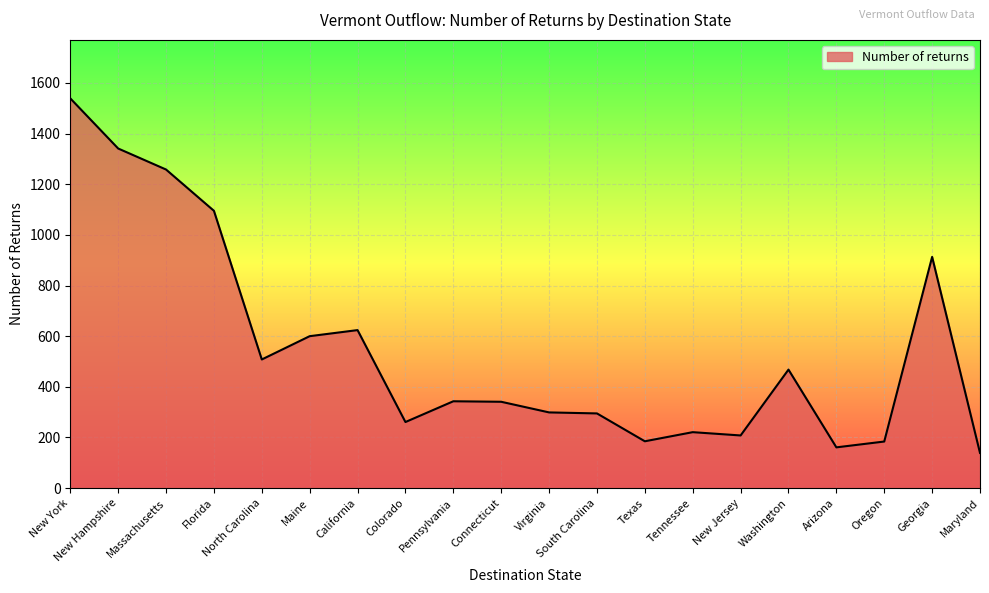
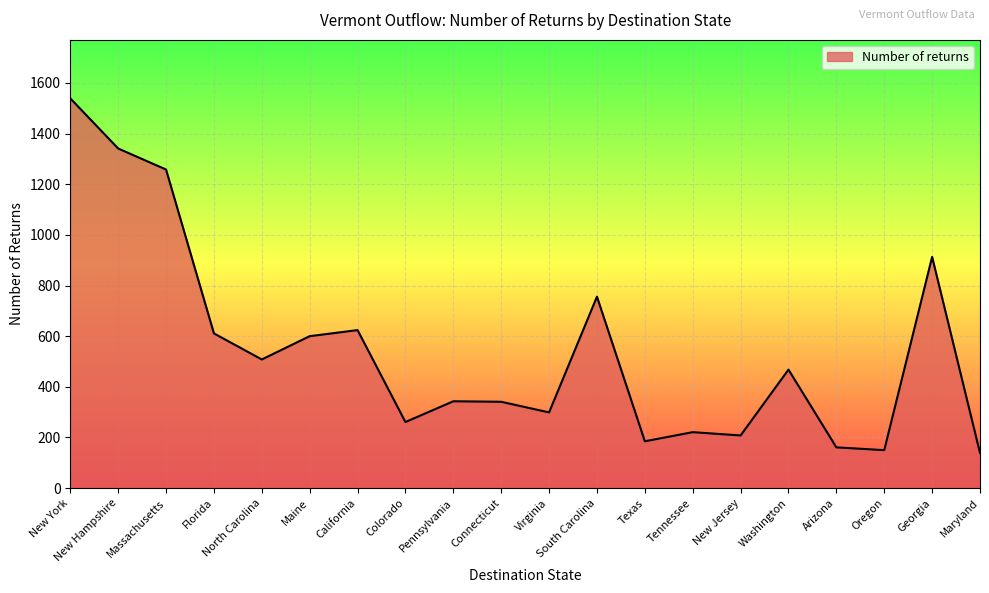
Florida: 1100 -> 610
South Carolina: 300 -> 760
Oregon: 180 -> 150
